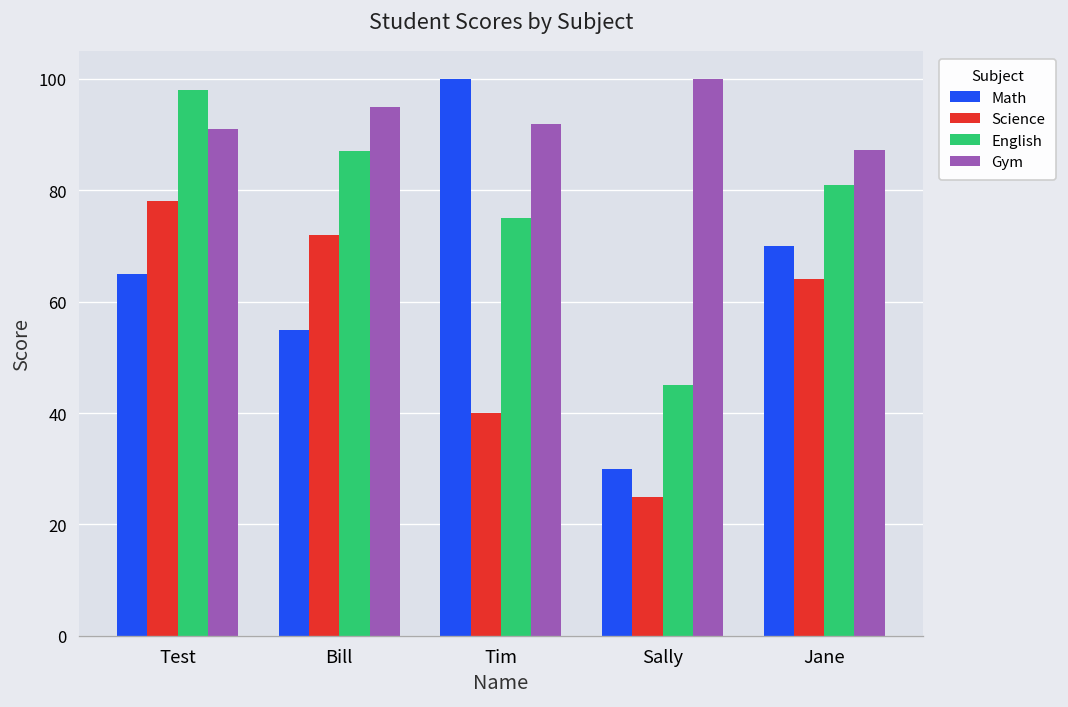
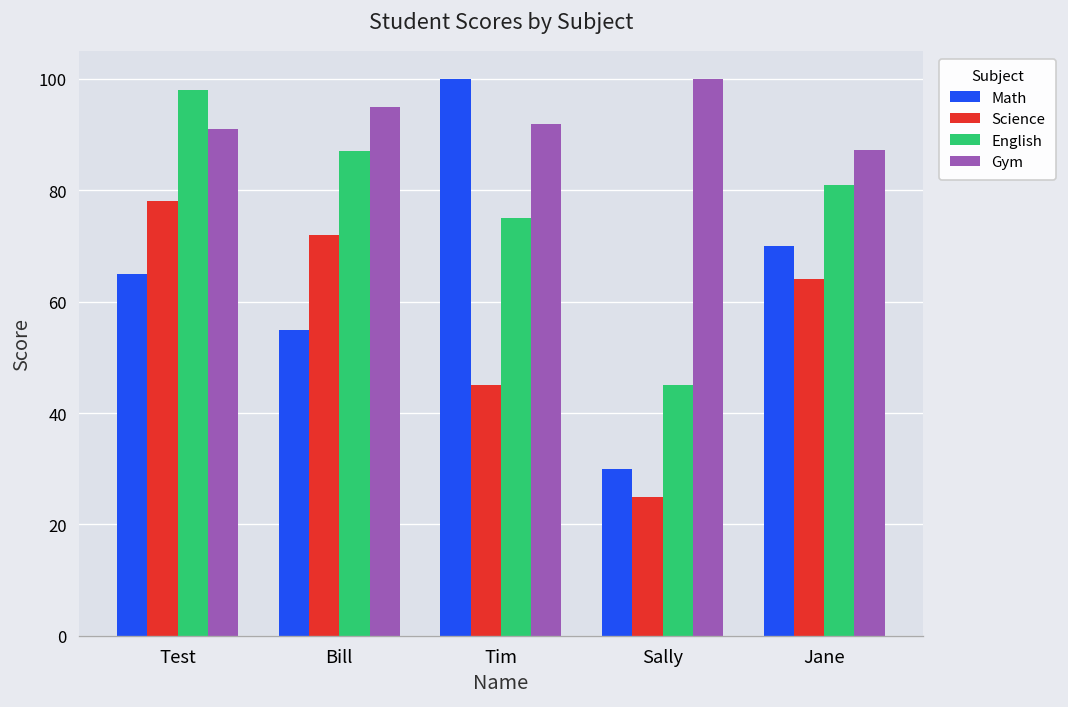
Science, Tim: 40 -> 45
